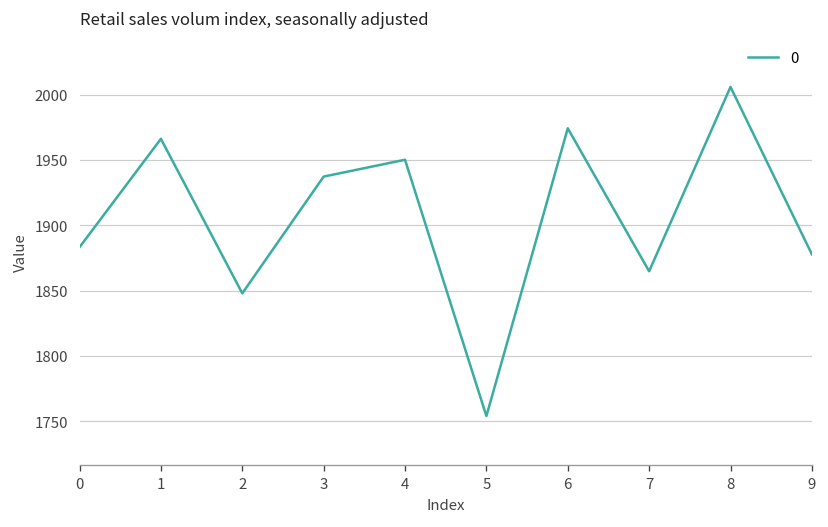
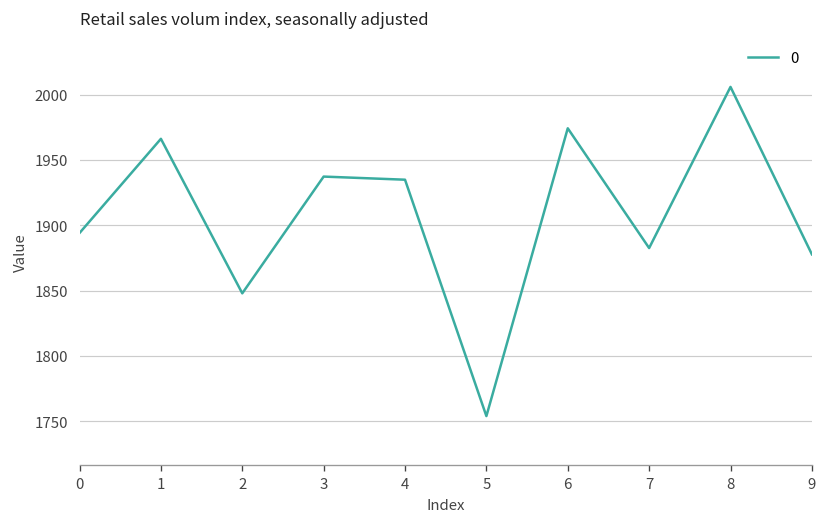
0: 1883 -> 1894
4: 1950 -> 1935
7: 1865 -> 1883
